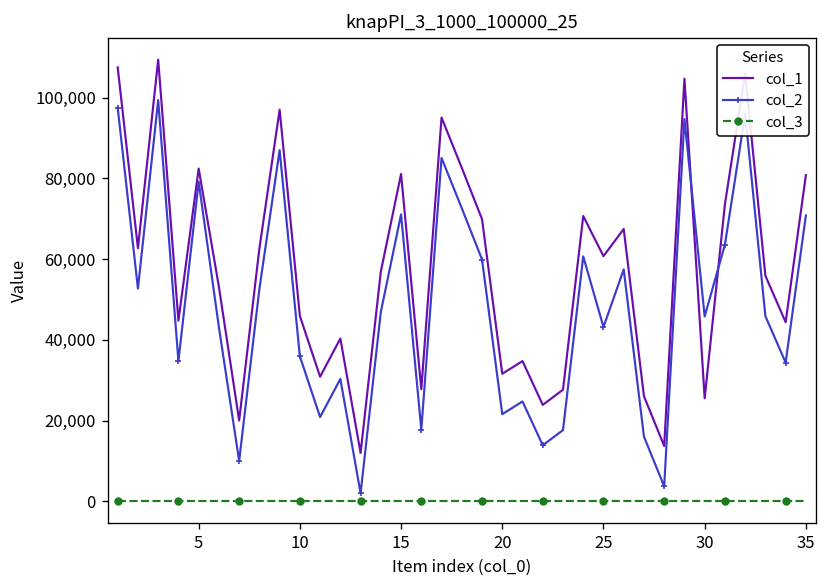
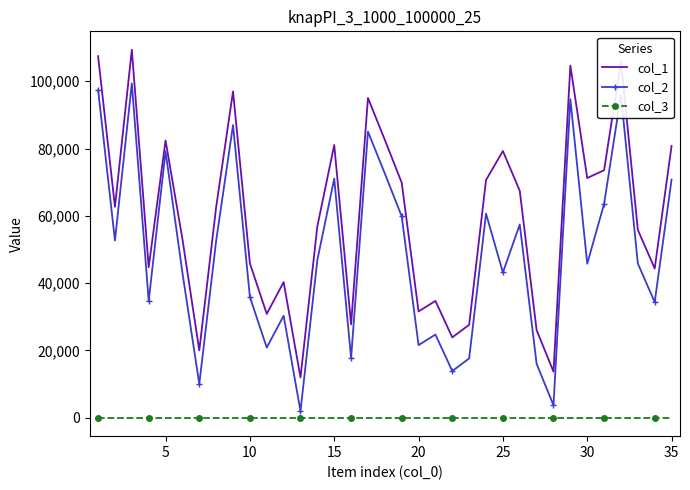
col_1, 25: 61,000 -> 79,000
col_1, 30: 26,000 -> 71,000
